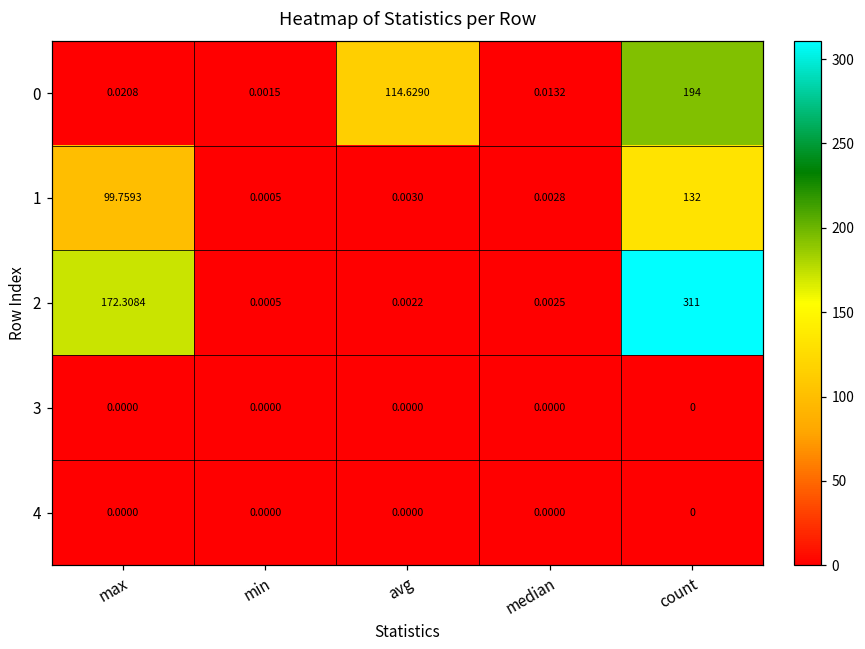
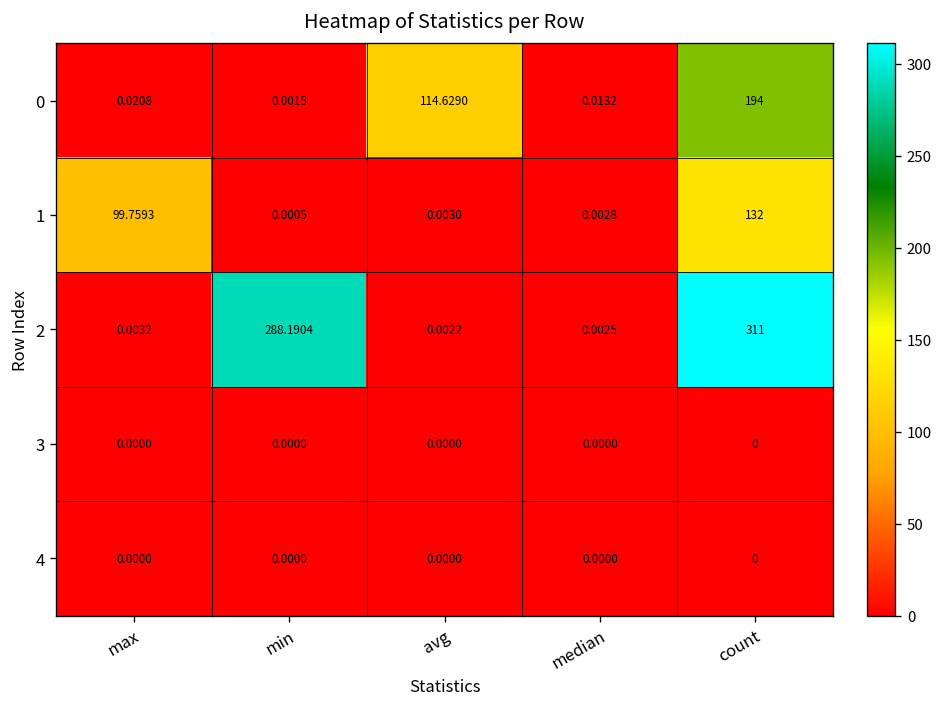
2, max: 172.3084 -> 0.0032
2, min: 0.0005 -> 288.1904
